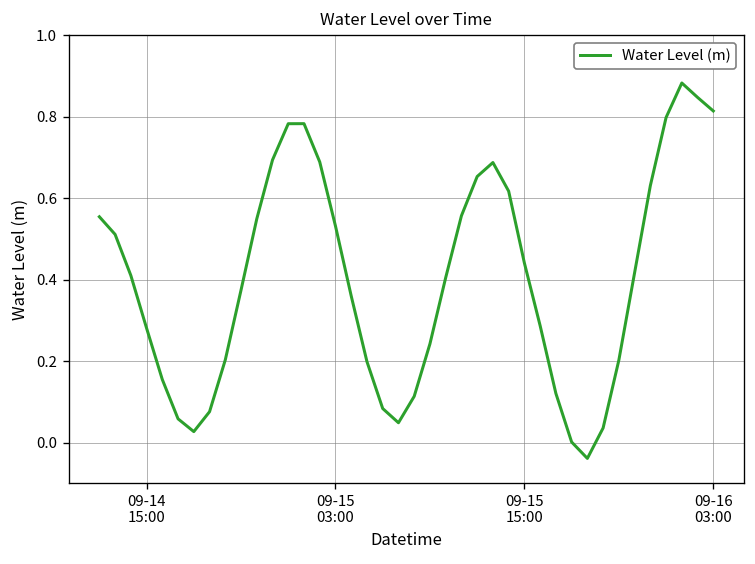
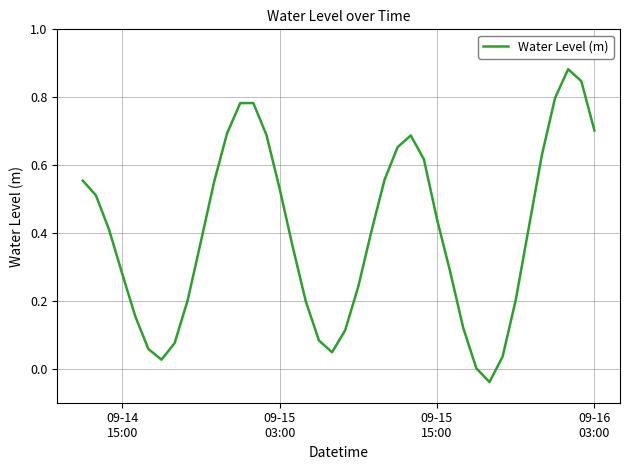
09-16 03:00: 0.81 -> 0.70
